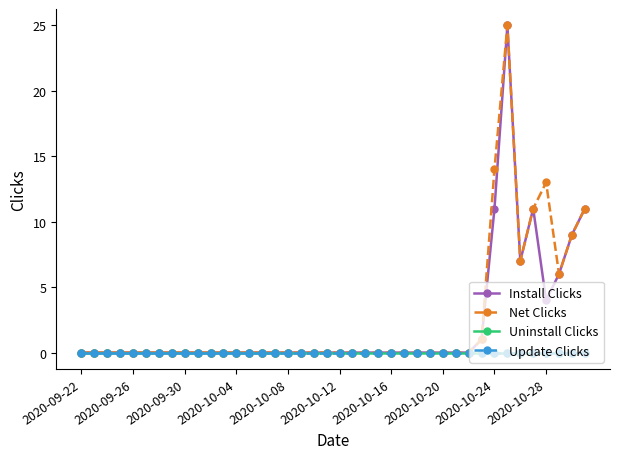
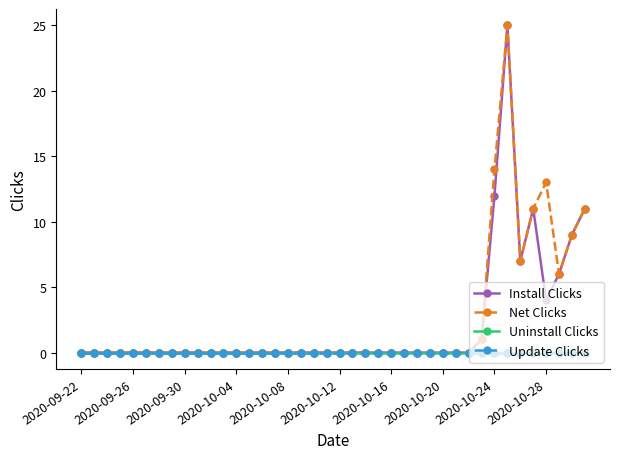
Install Clicks, 2020-10-24: 11 -> 12
